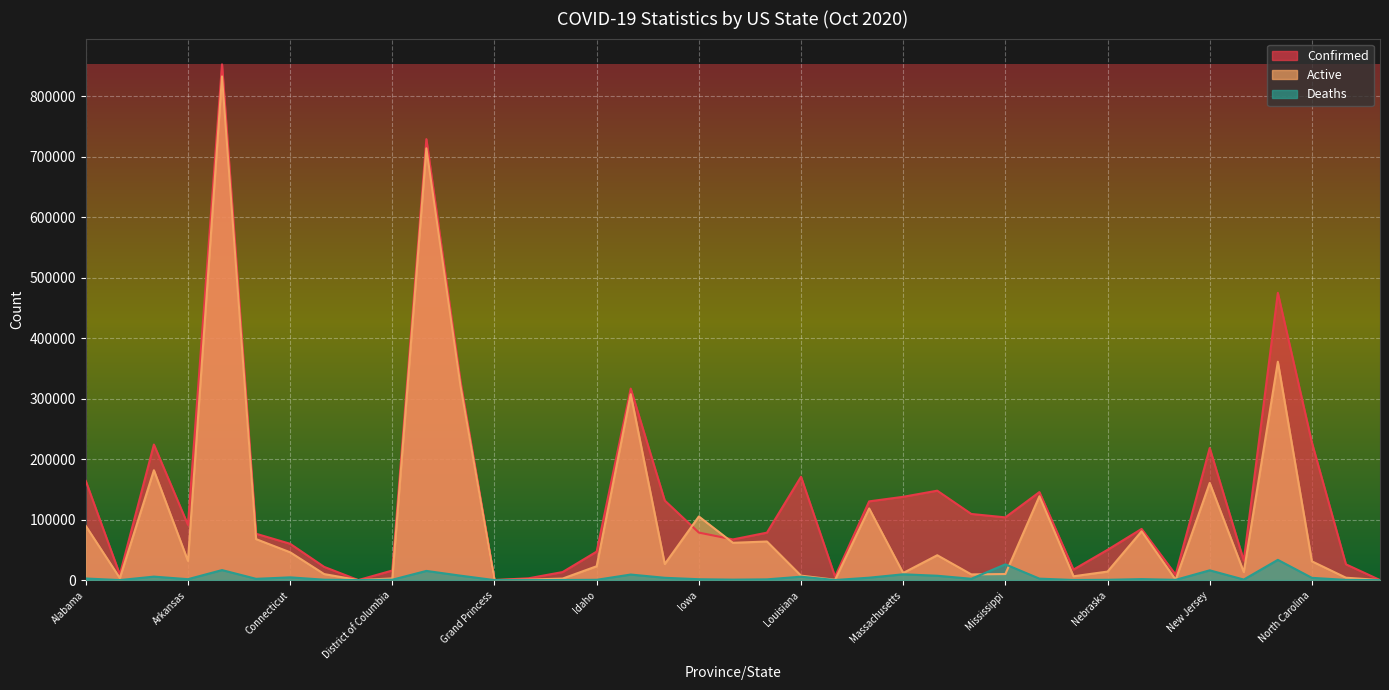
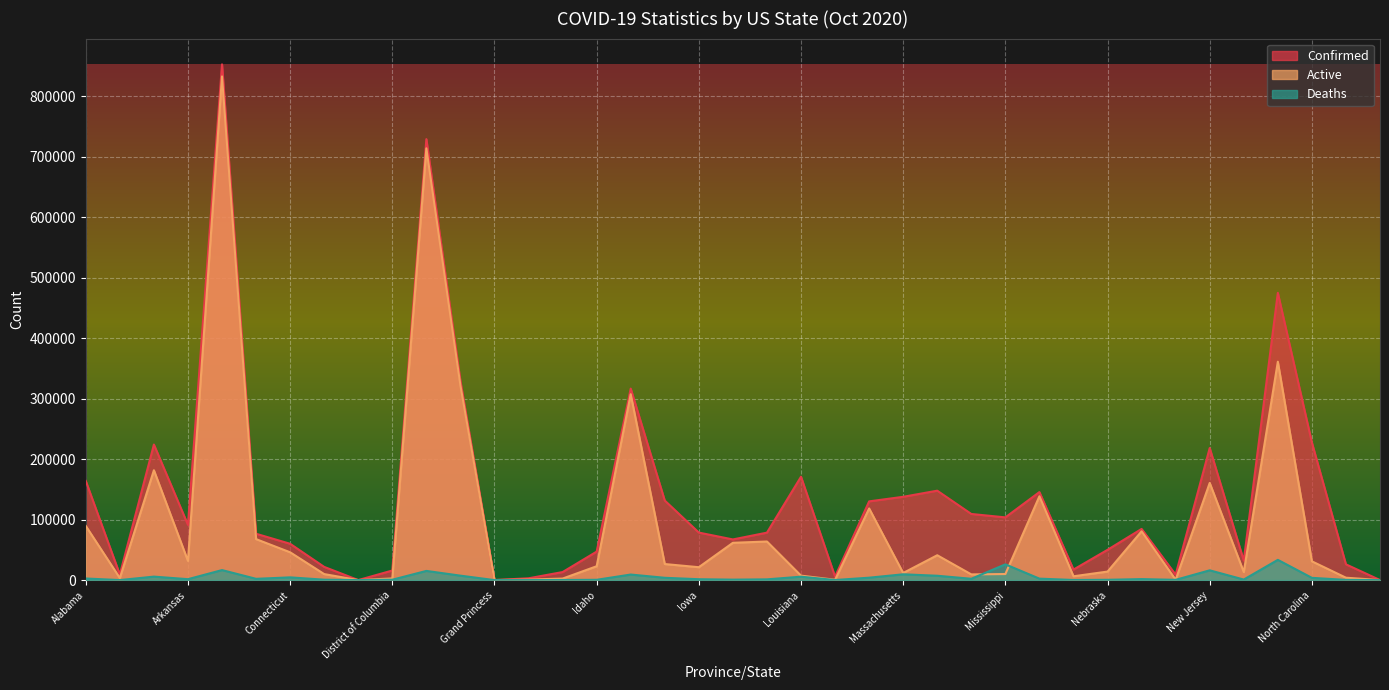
Active, Iowa: 110000 -> 20000
